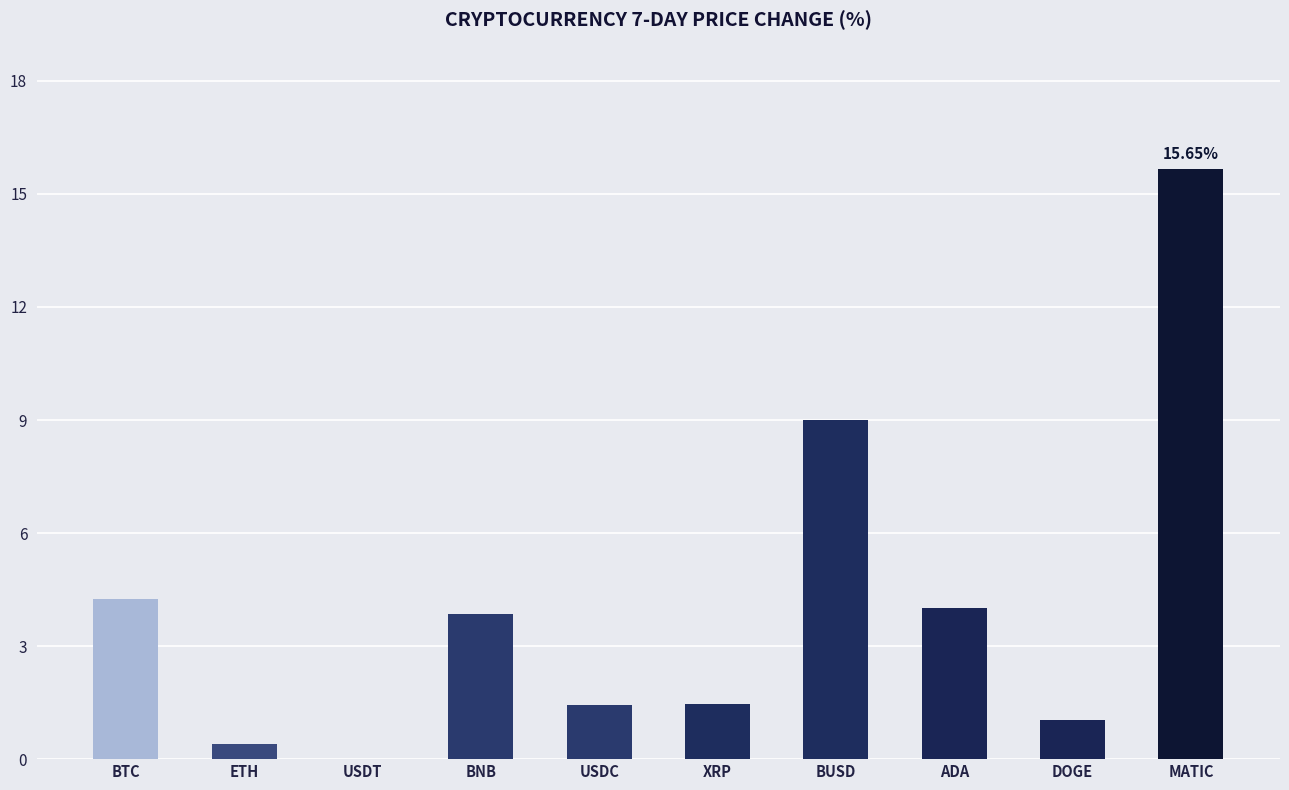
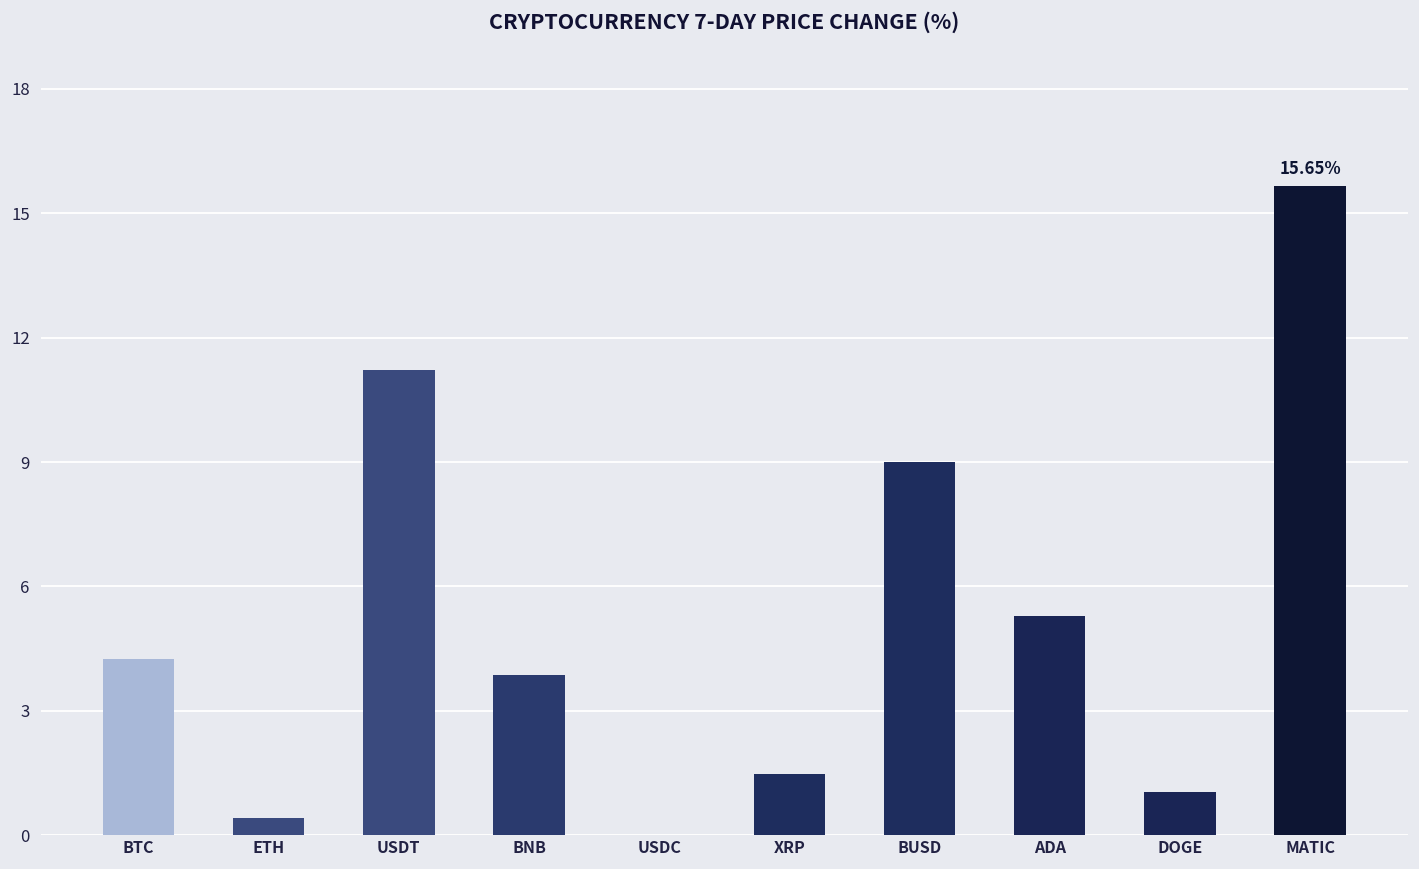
USDT: 0.0 -> 11.2
USDC: 1.5 -> 0.0
ADA: 4.0 -> 5.3
